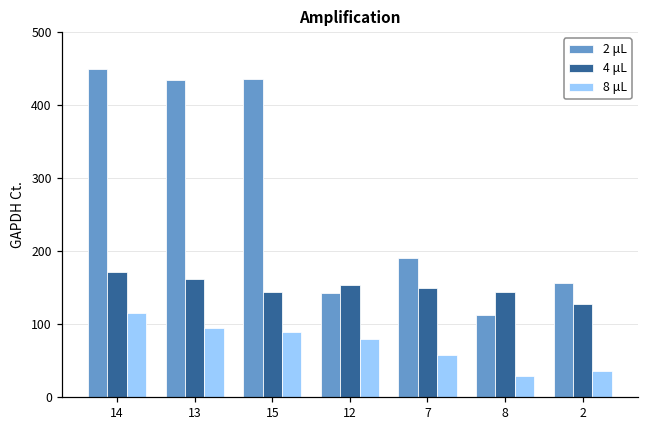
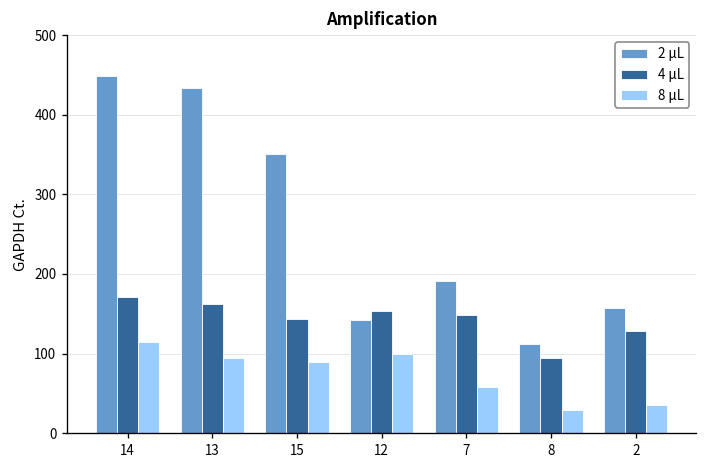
2 μL, 15: 440 -> 350
8 μL, 12: 80 -> 100
4 μL, 8: 140 -> 90
